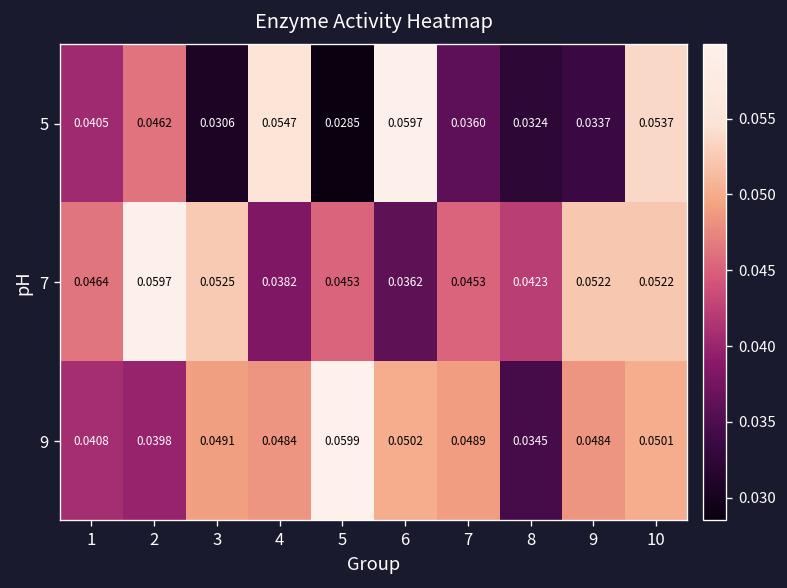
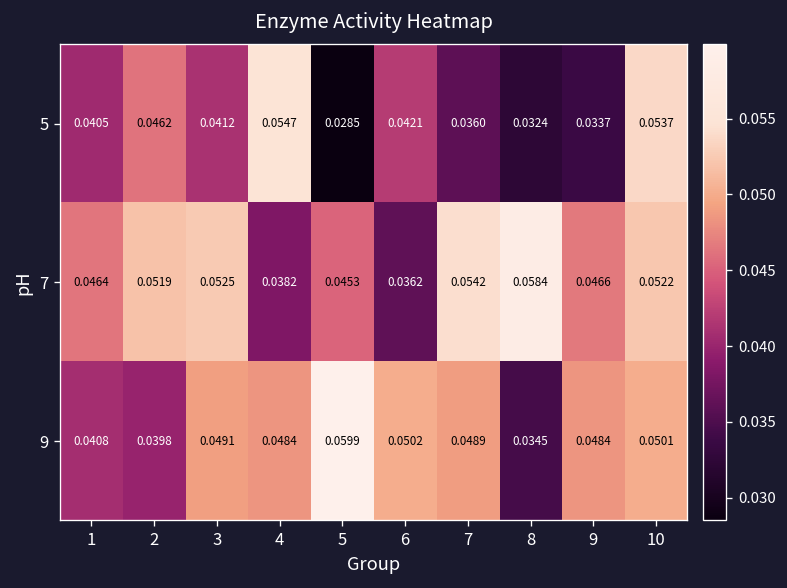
5, 3: 0.0306 -> 0.0412
5, 6: 0.0597 -> 0.0421
7, 2: 0.0597 -> 0.0519
7, 7: 0.0453 -> 0.0542
7, 8: 0.0423 -> 0.0584
7, 9: 0.0522 -> 0.0466
